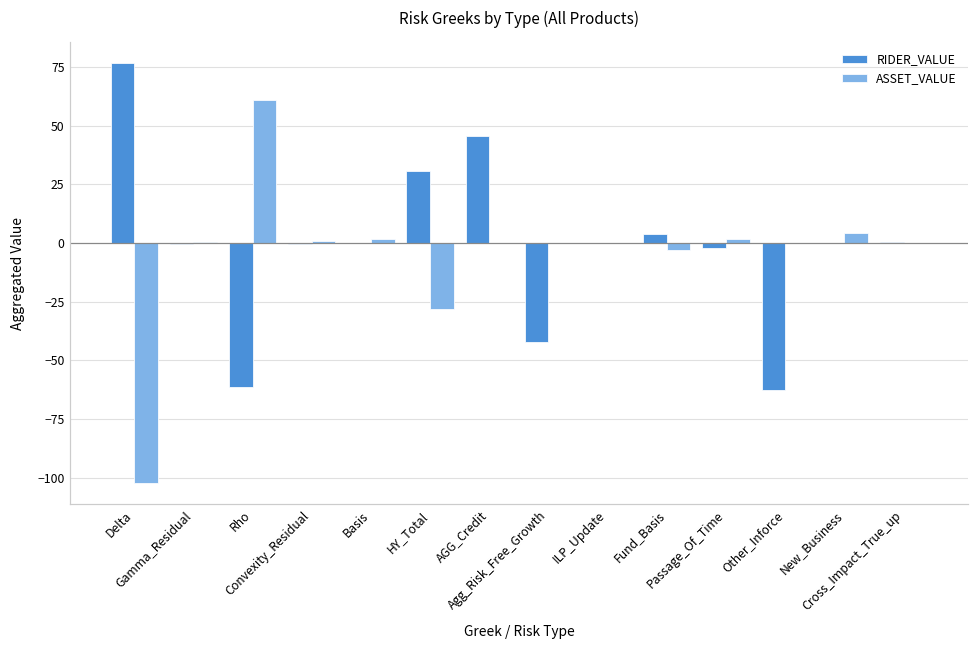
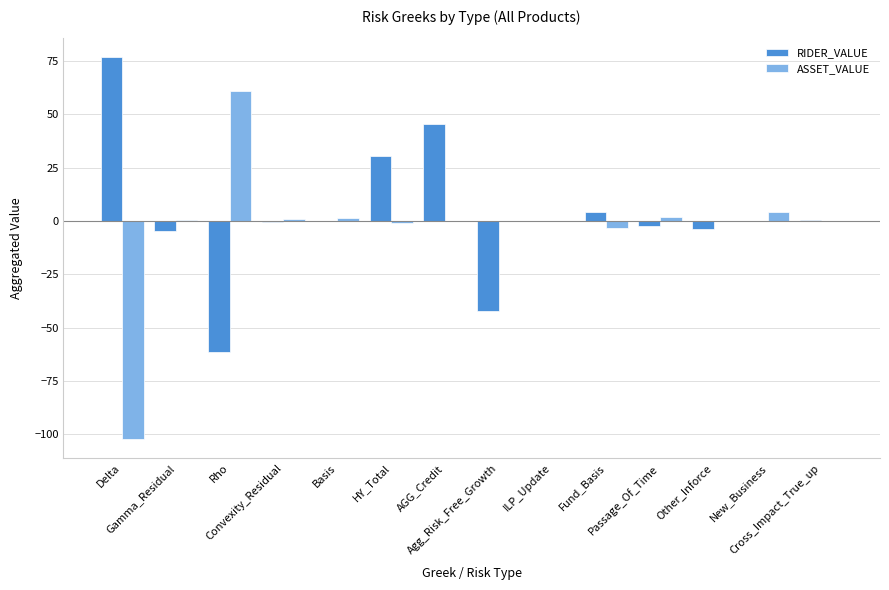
RIDER_VALUE, Gamma_Residual: 0 -> -5
ASSET_VALUE, HY_Total: -28 -> -1
RIDER_VALUE, Other_Inforce: -63 -> -4
